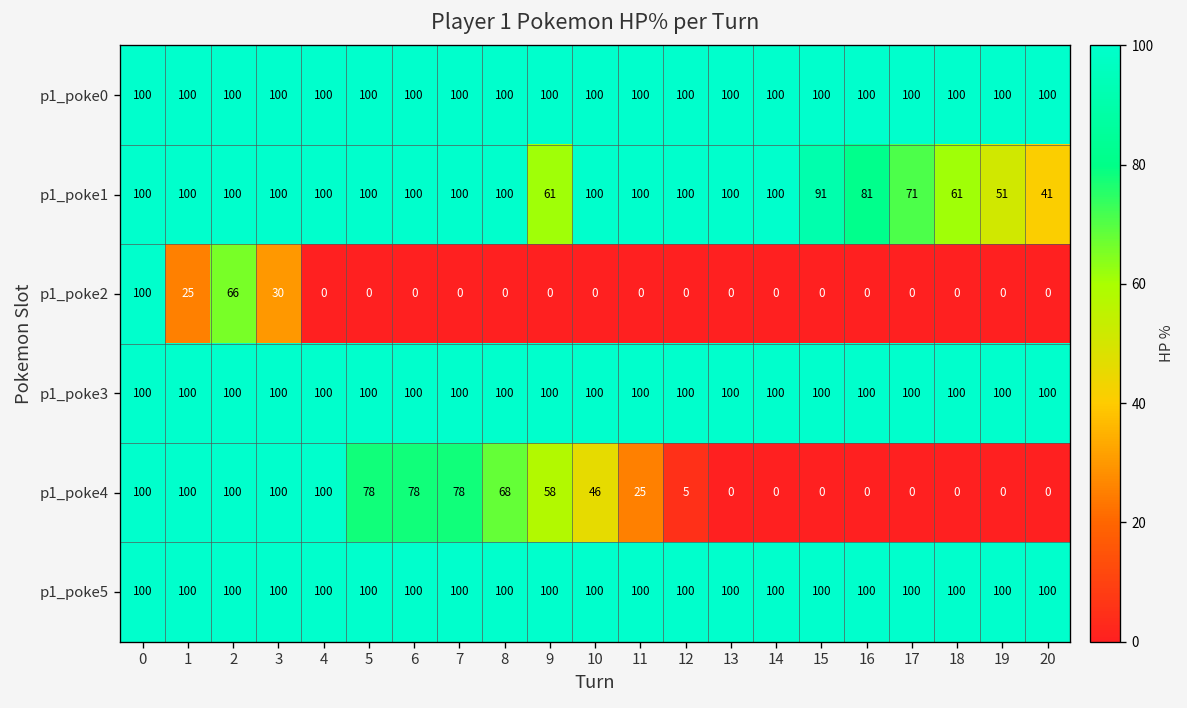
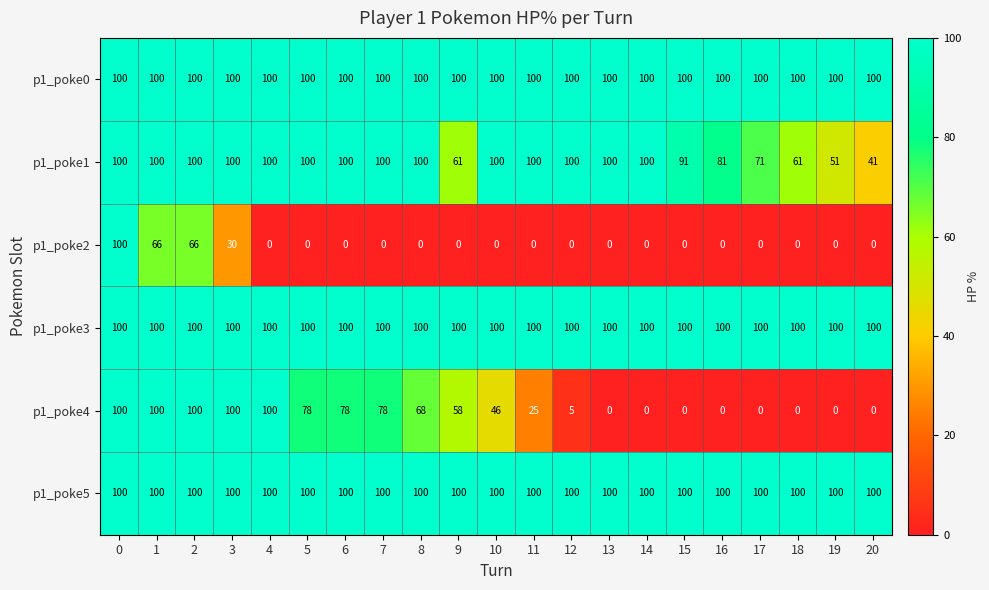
p1_poke2, 1: 25 -> 66
